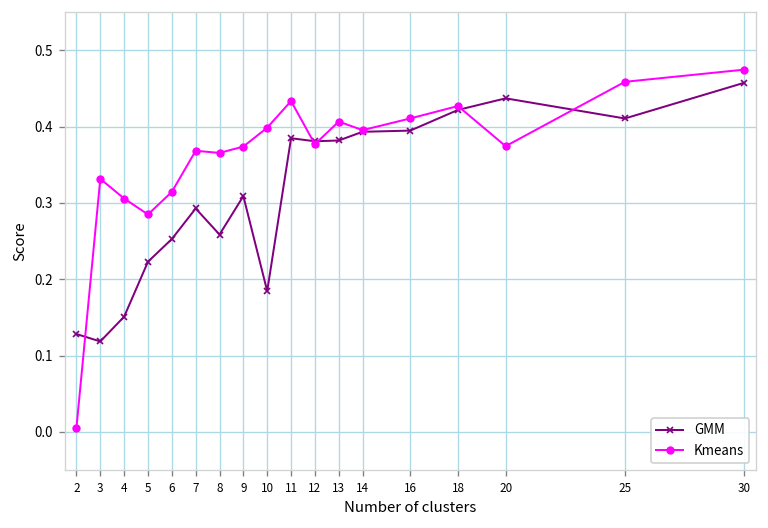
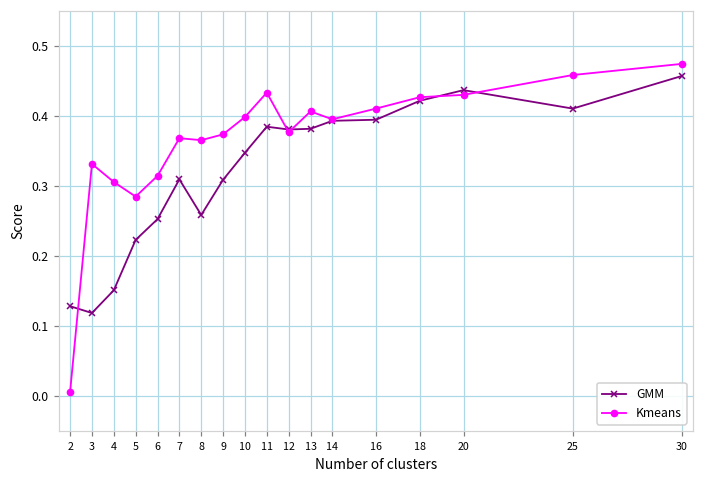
GMM, 7: 0.29 -> 0.31
GMM, 10: 0.18 -> 0.35
Kmeans, 20: 0.37 -> 0.43
